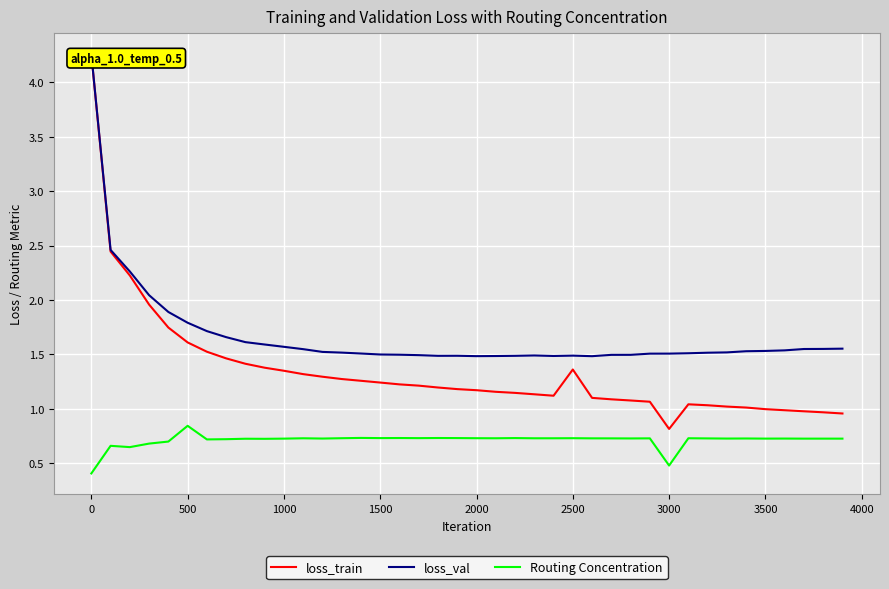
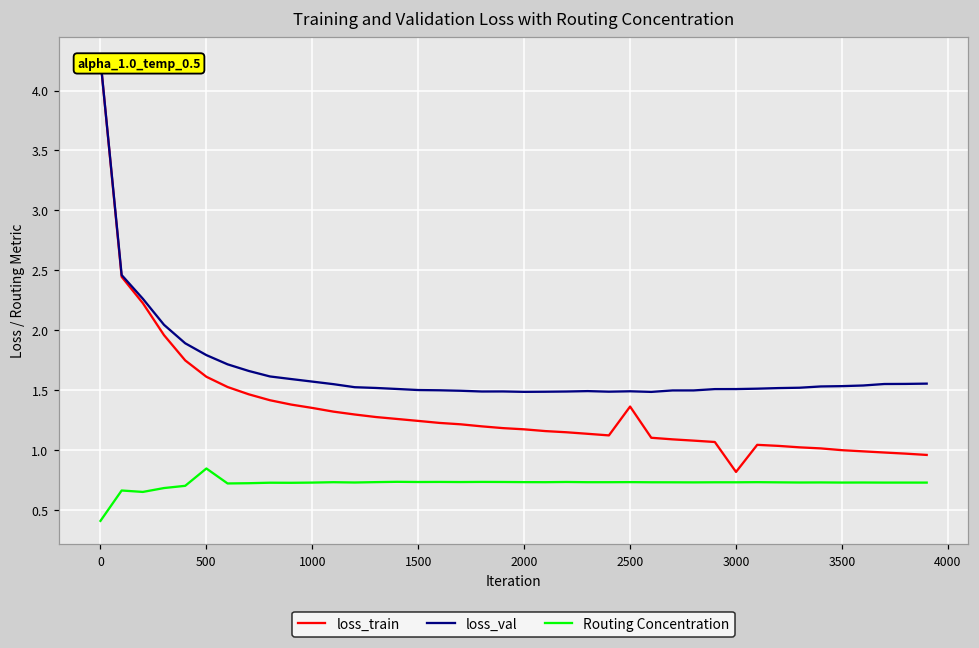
Routing Concentration, 3000: 0.48 -> 0.73
